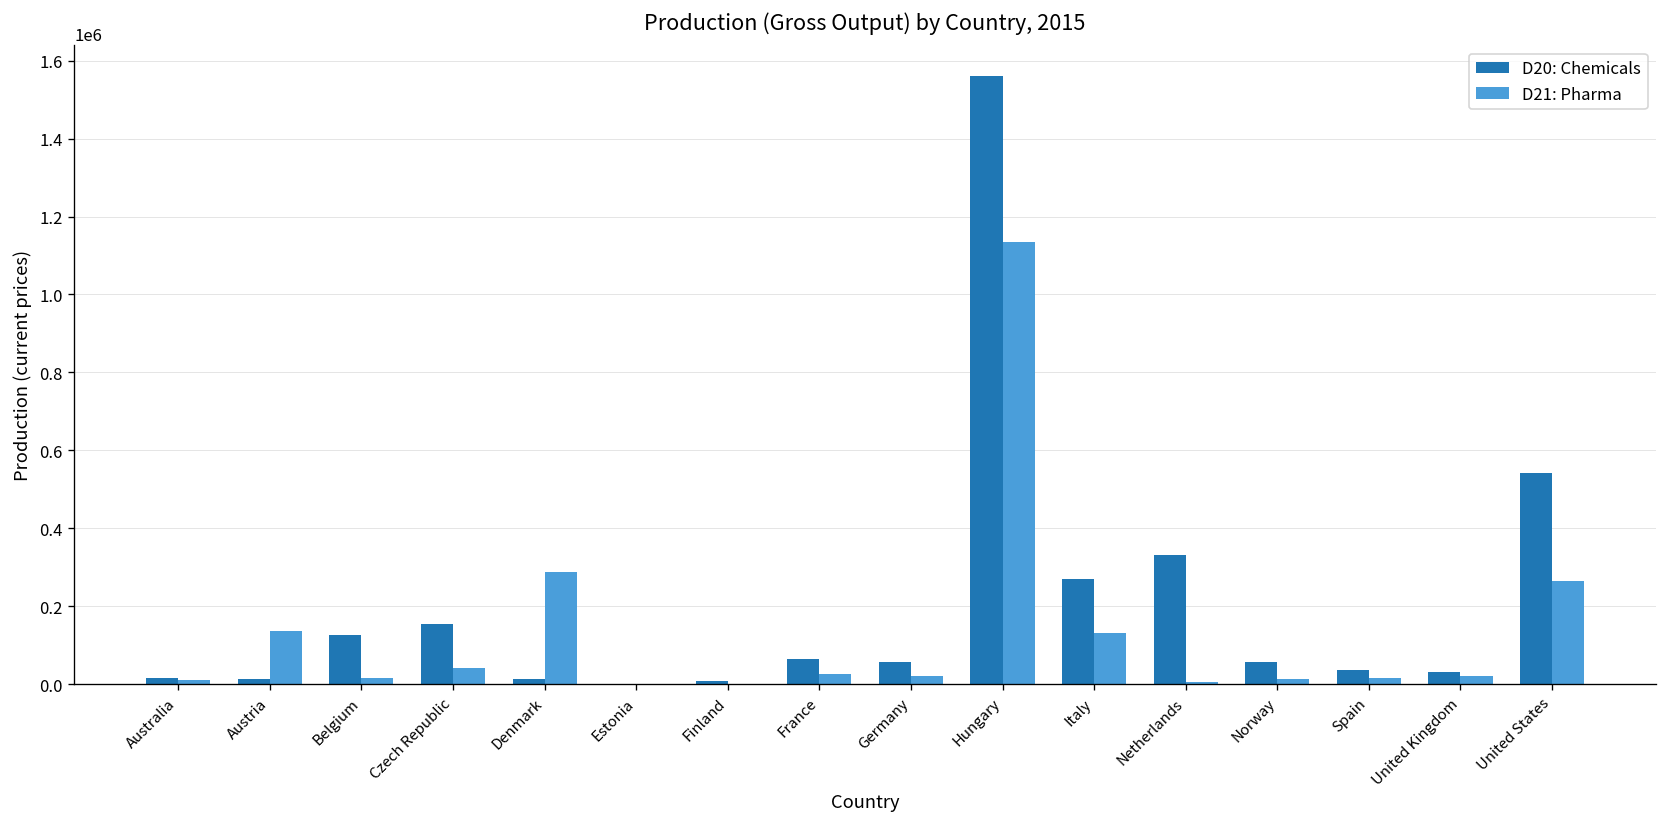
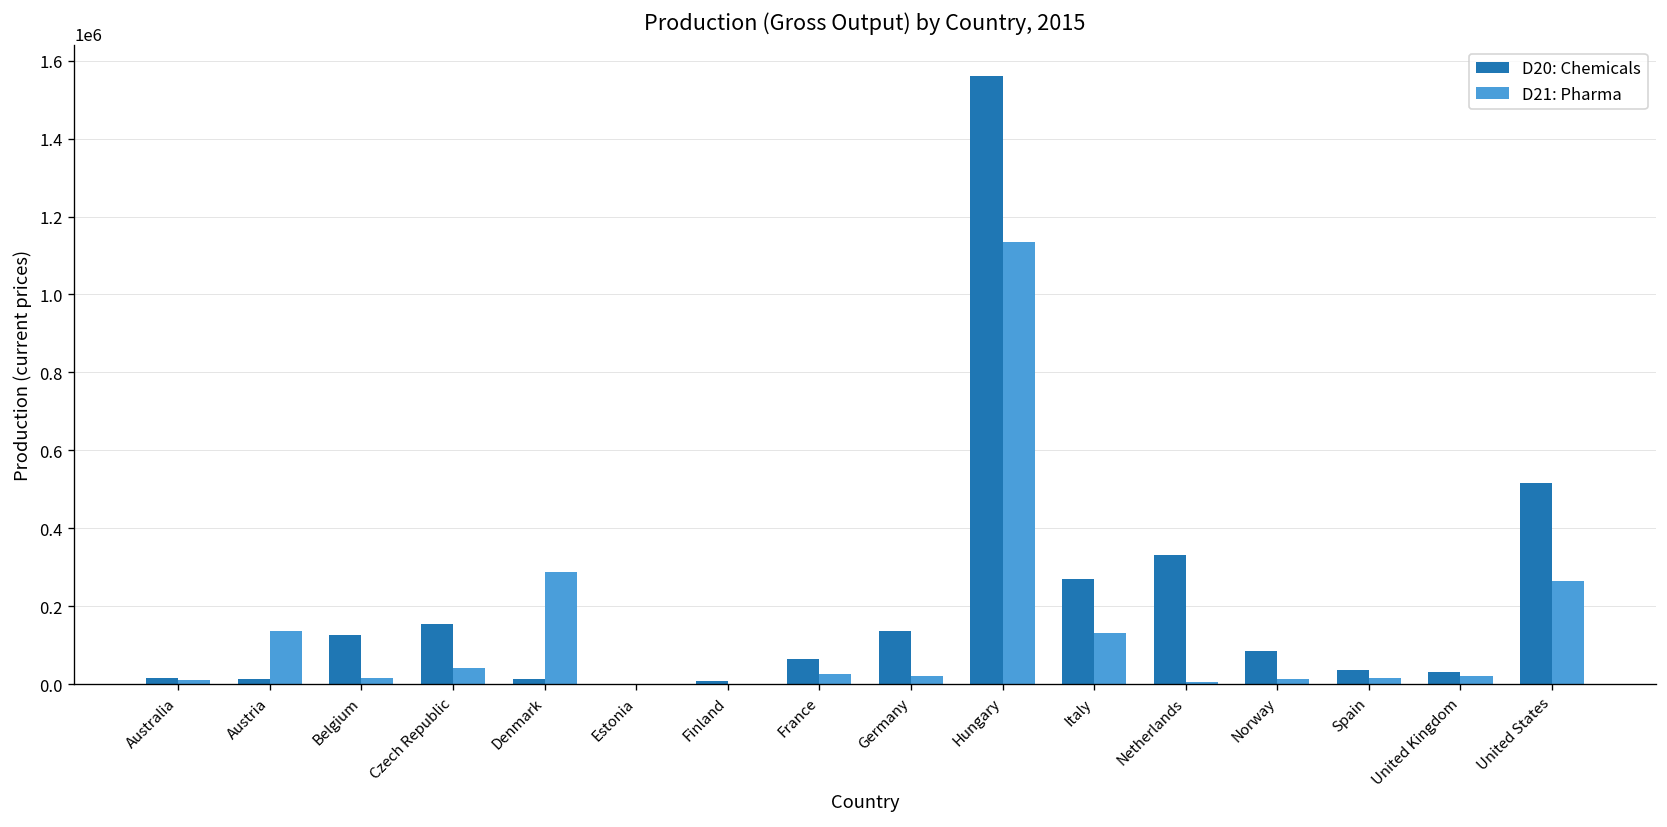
D20: Chemicals, Germany: 60000 -> 140000
D20: Chemicals, Norway: 60000 -> 90000
D20: Chemicals, United States: 540000 -> 520000
